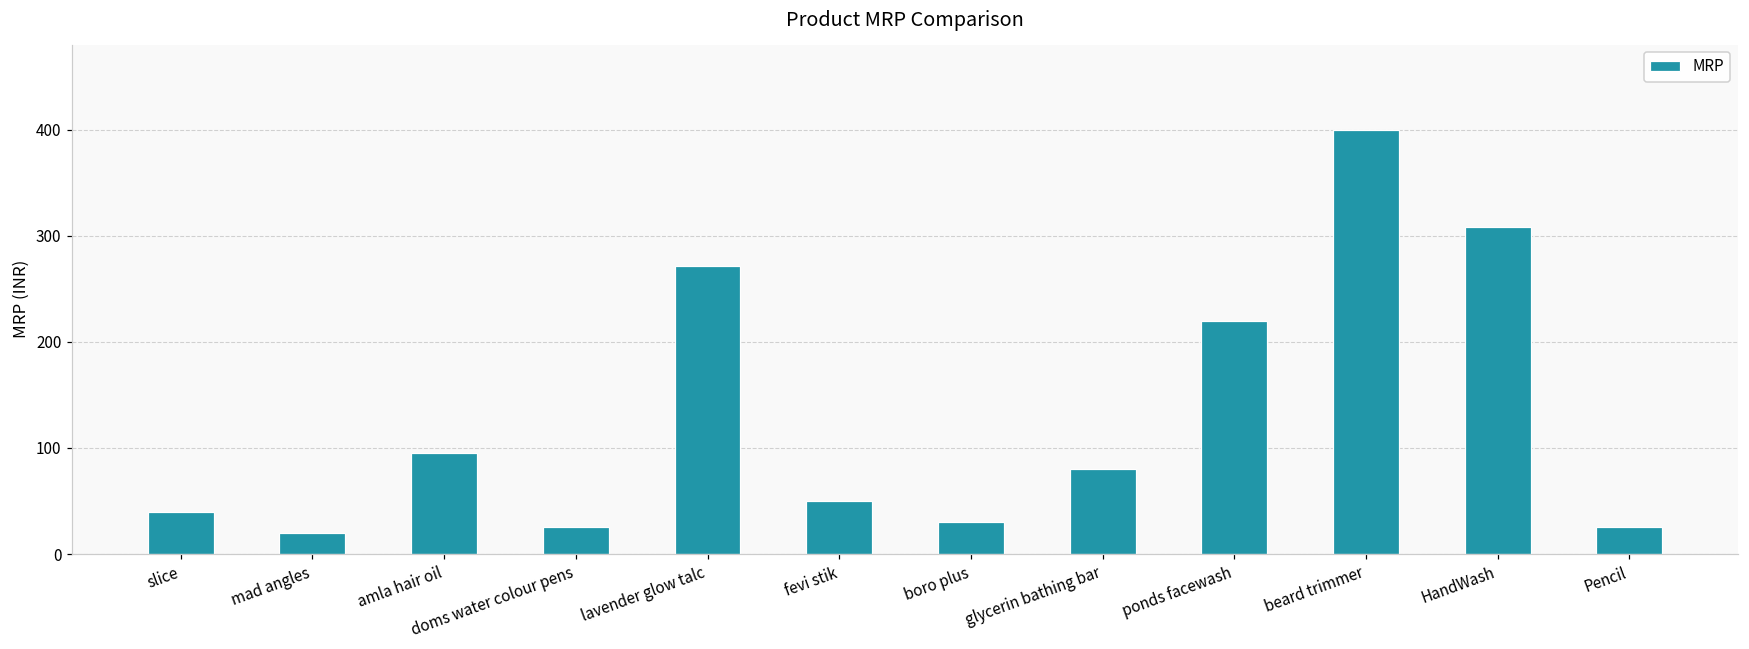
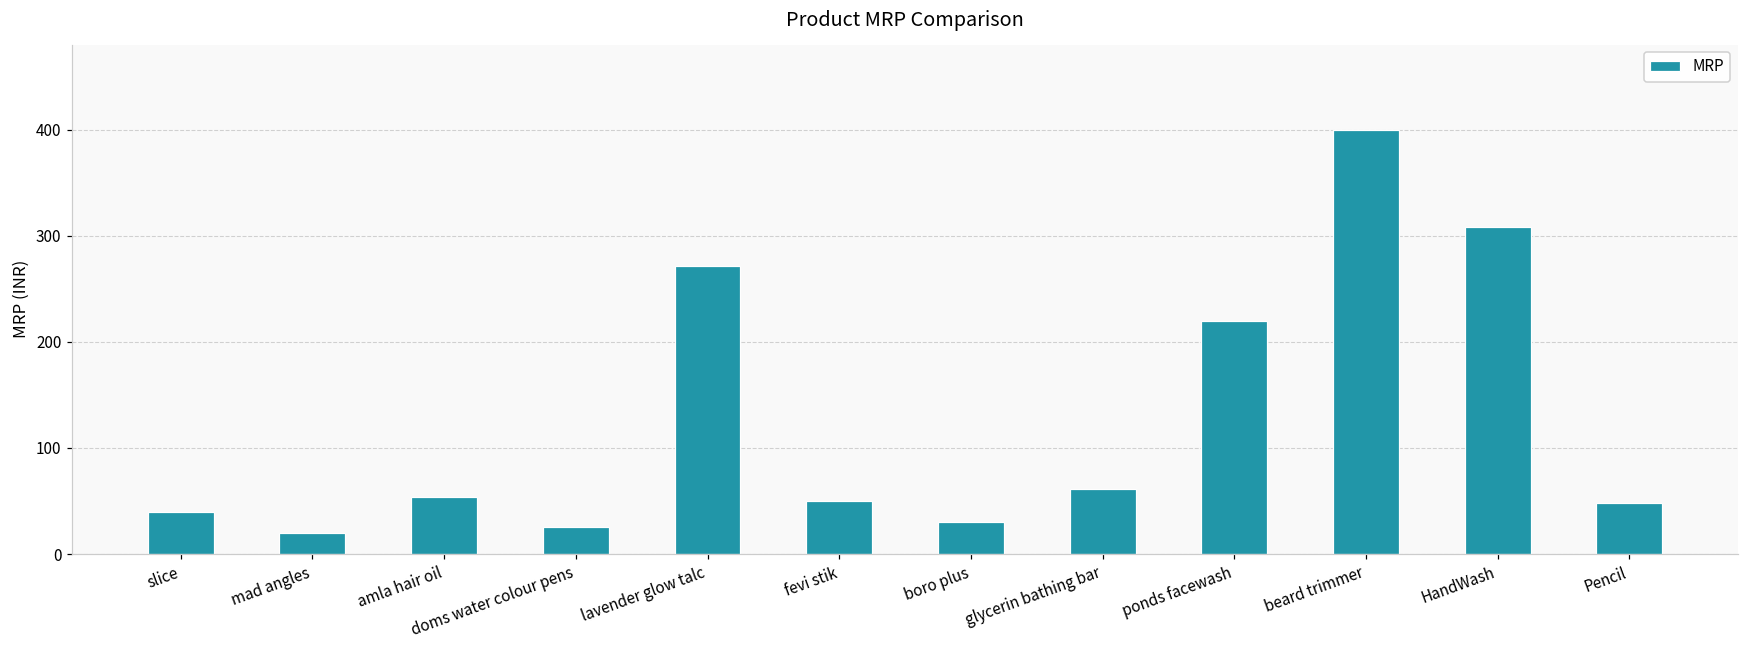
amla hair oil: 100 -> 50
glycerin bathing bar: 80 -> 60
Pencil: 30 -> 50
